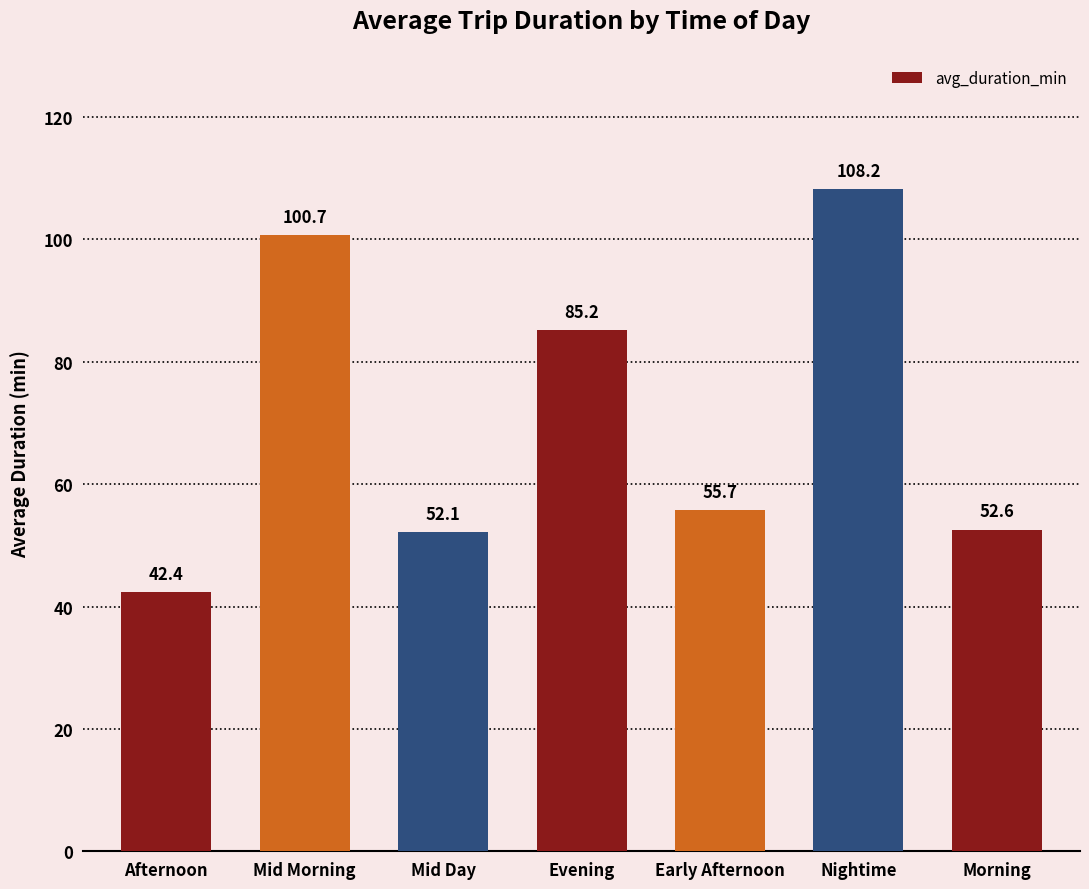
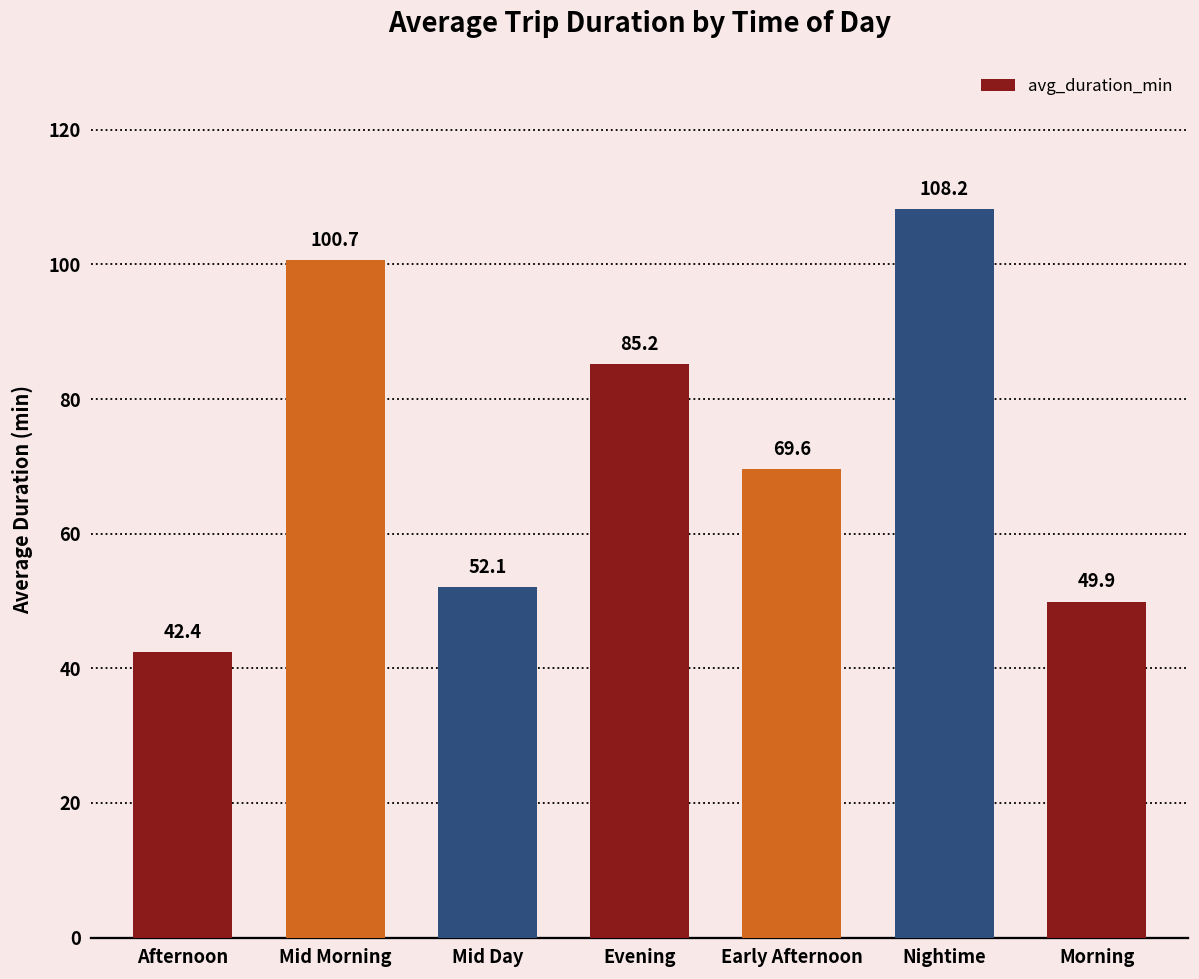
Early Afternoon: 55.7 -> 69.6
Morning: 52.6 -> 49.9
